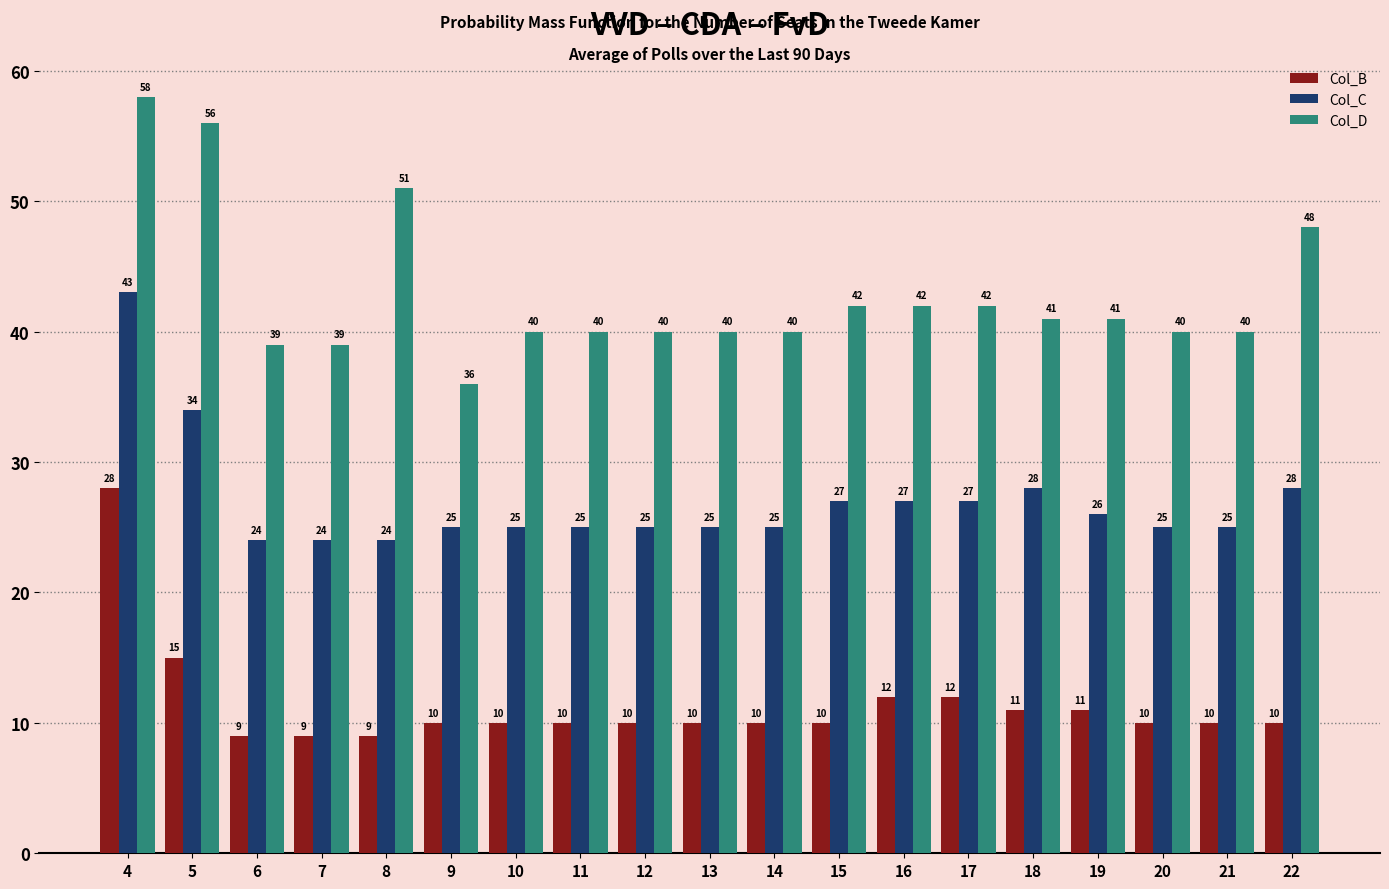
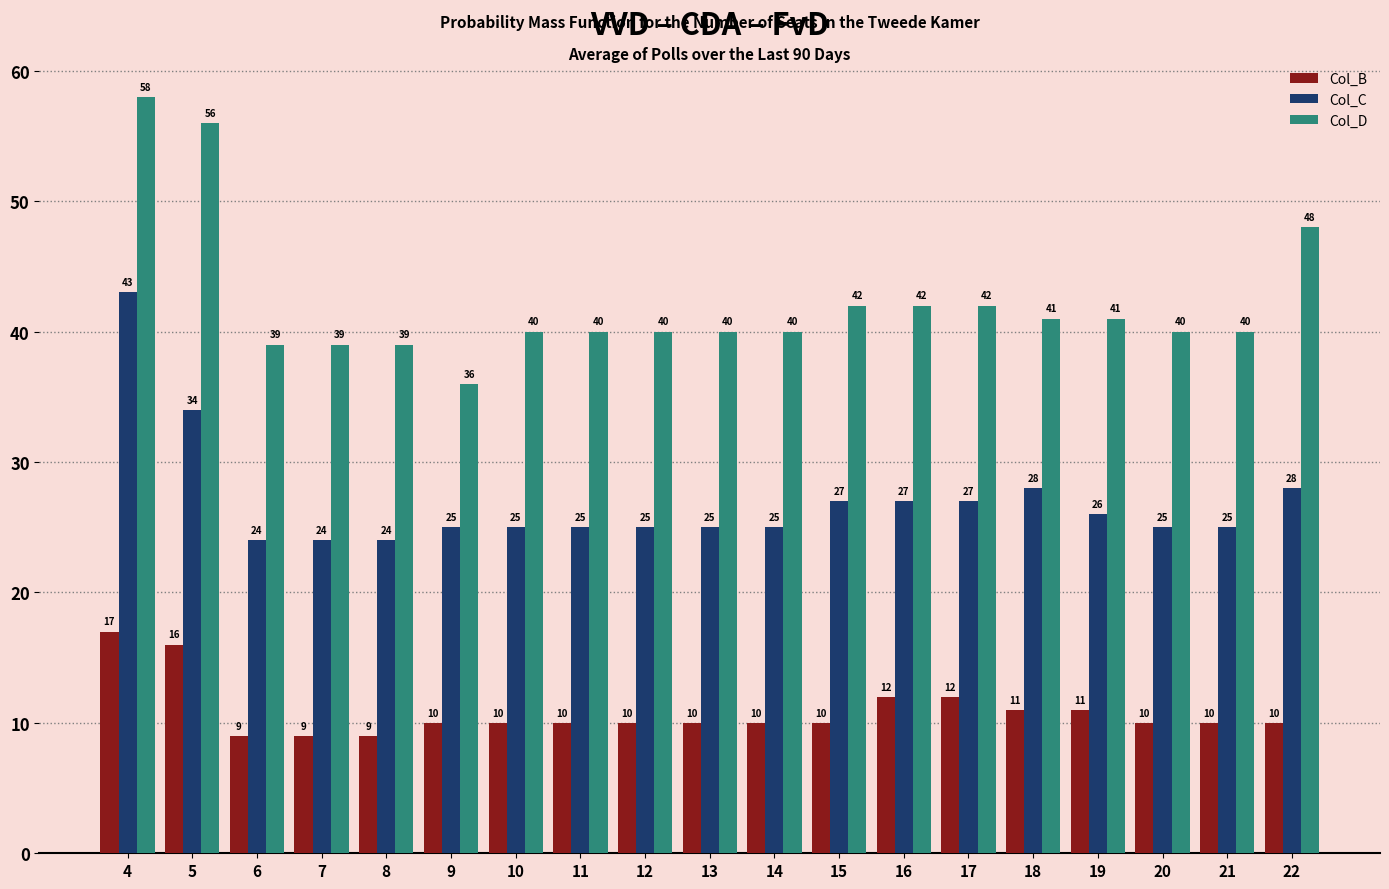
Col_B, 4: 28 -> 17
Col_B, 5: 15 -> 16
Col_D, 8: 51 -> 39
